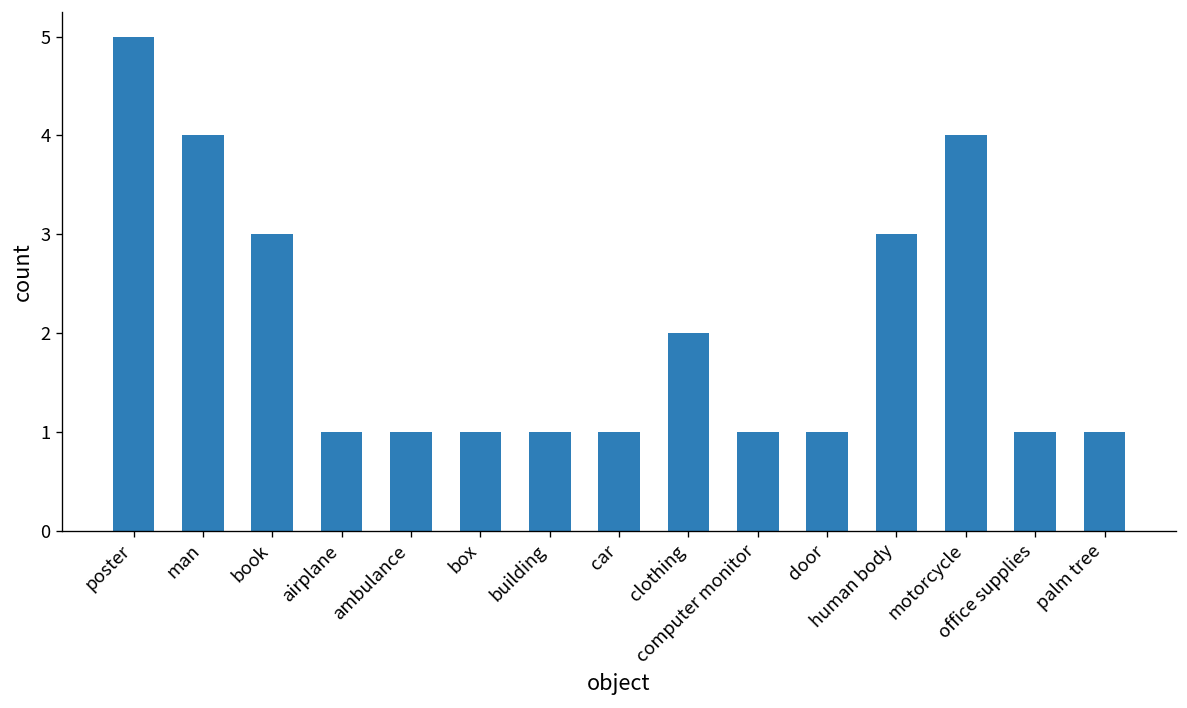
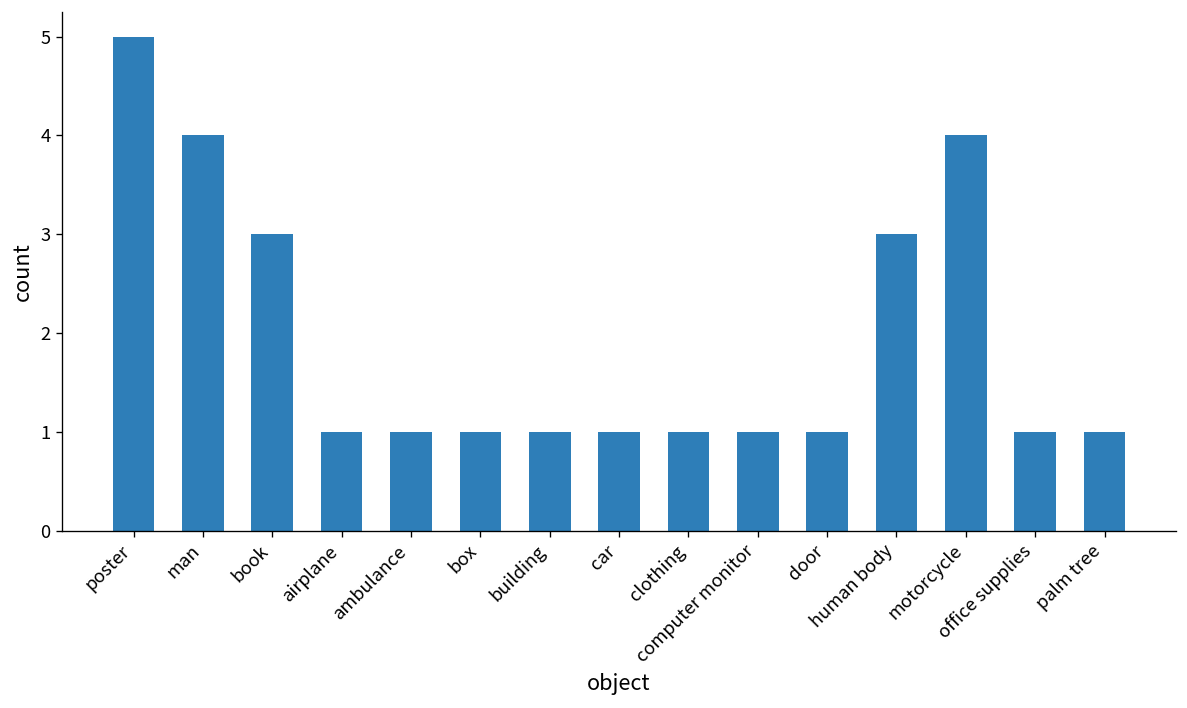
clothing: 2 -> 1
